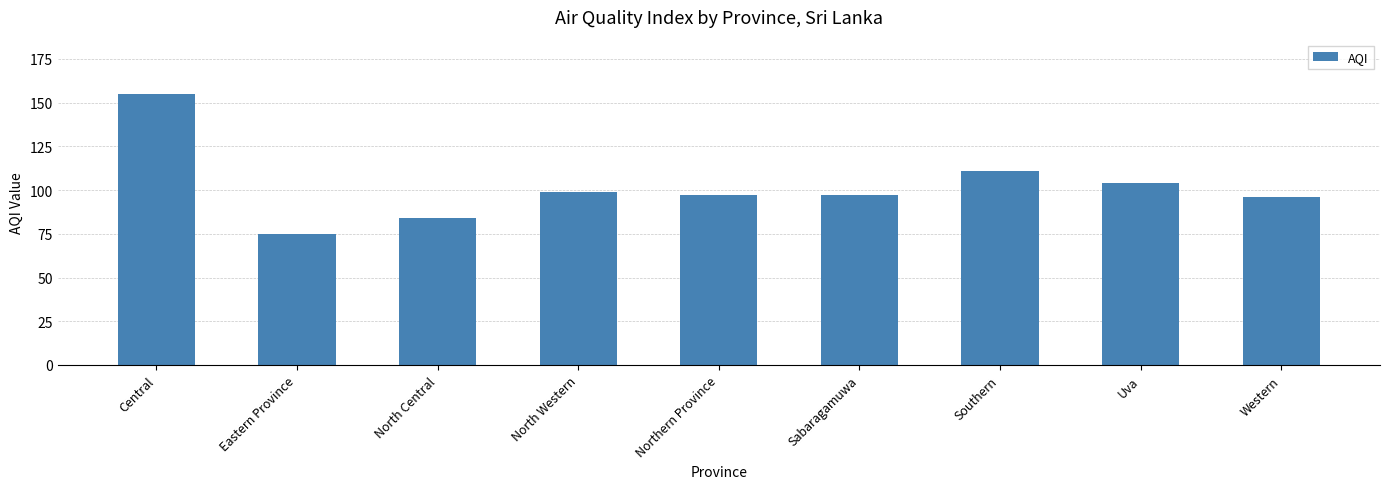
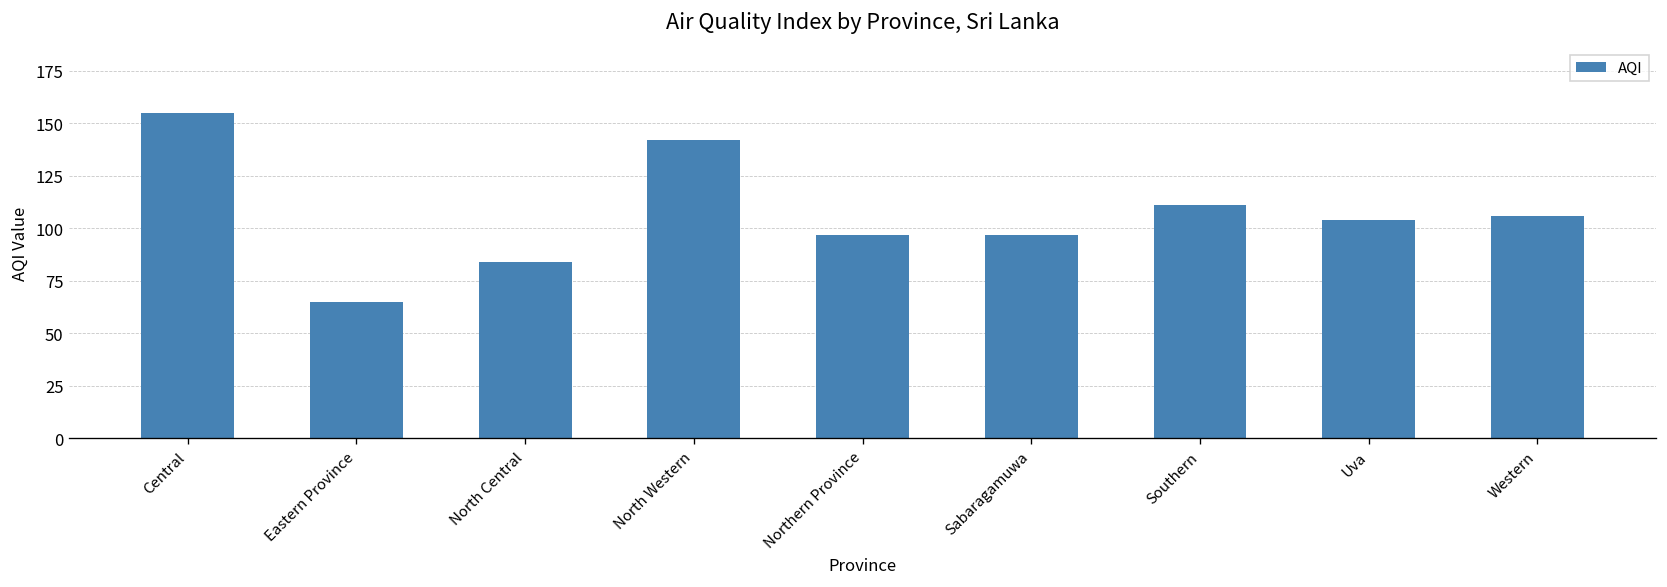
Eastern Province: 75 -> 65
North Western: 99 -> 142
Western: 96 -> 106
